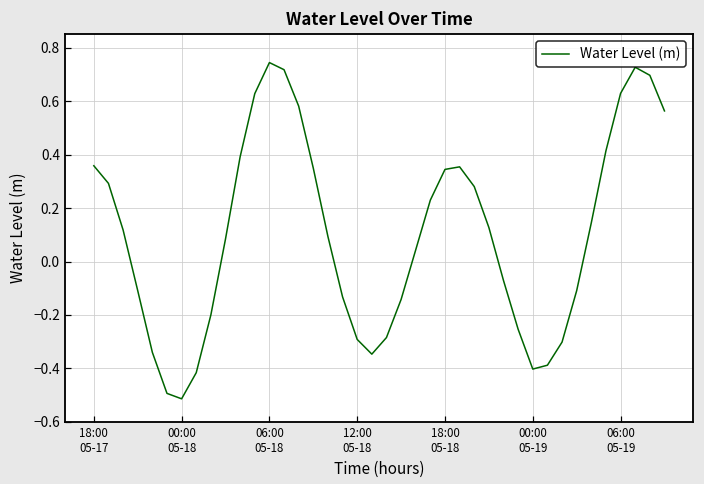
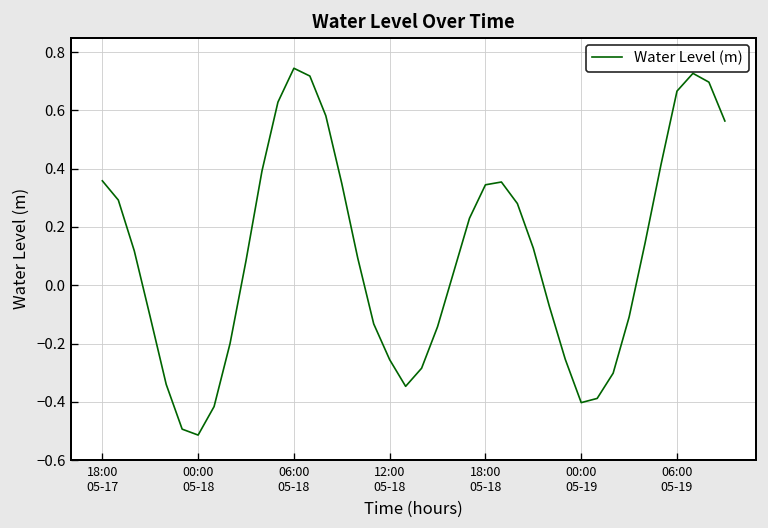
12:00 05-18: -0.29 -> -0.26
06:00 05-19: 0.63 -> 0.67
